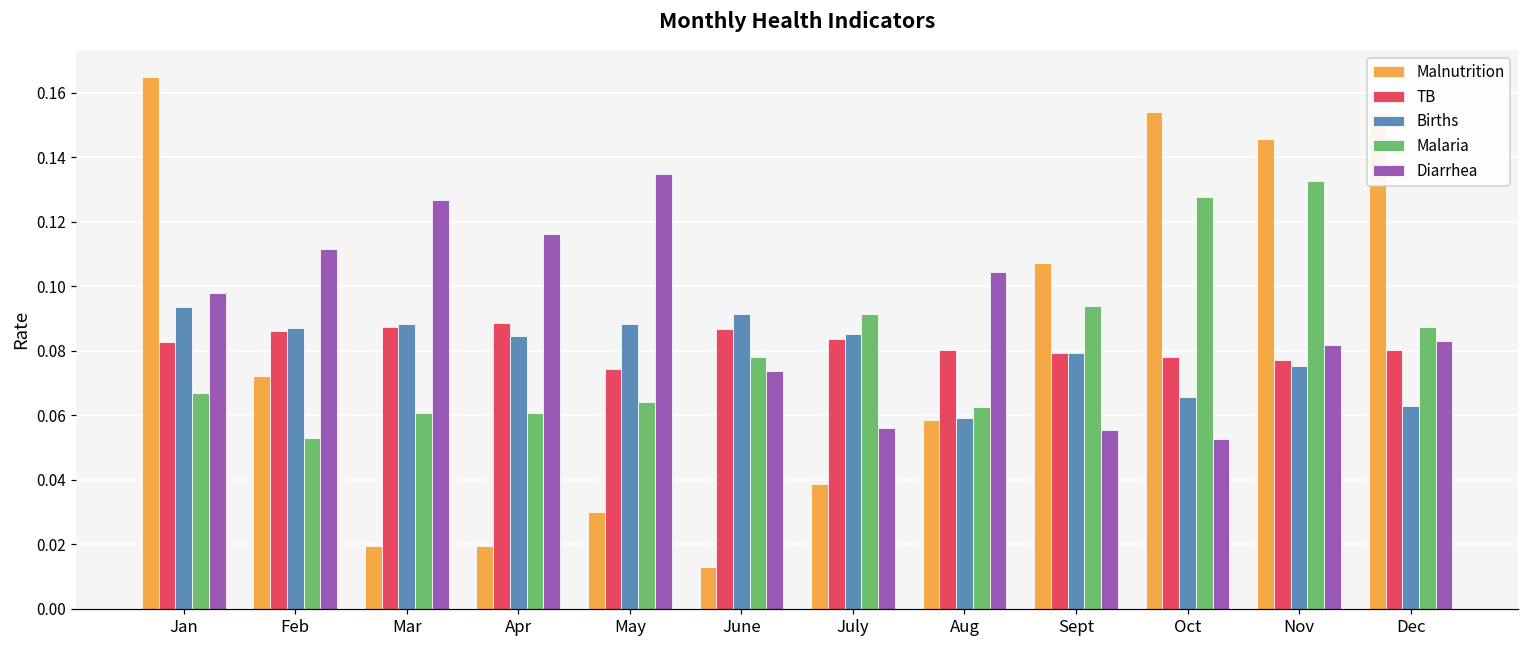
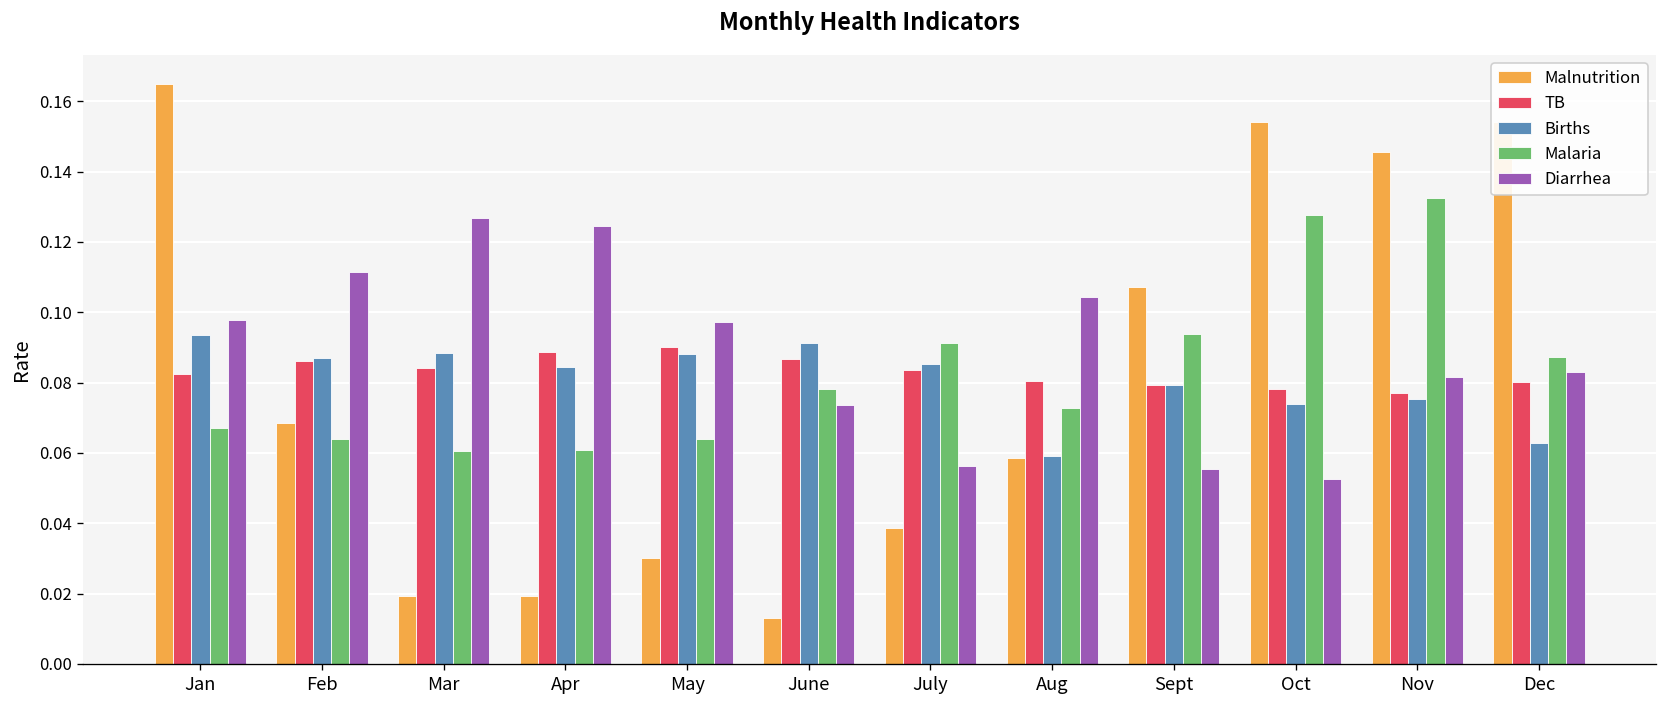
Malnutrition, Feb: 0.072 -> 0.069
Malaria, Feb: 0.053 -> 0.064
TB, Mar: 0.087 -> 0.084
Diarrhea, Apr: 0.116 -> 0.125
TB, May: 0.074 -> 0.090
Diarrhea, May: 0.135 -> 0.097
Malaria, Aug: 0.062 -> 0.073
Births, Oct: 0.066 -> 0.074
